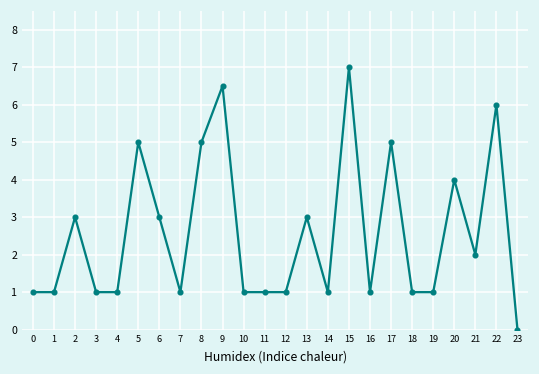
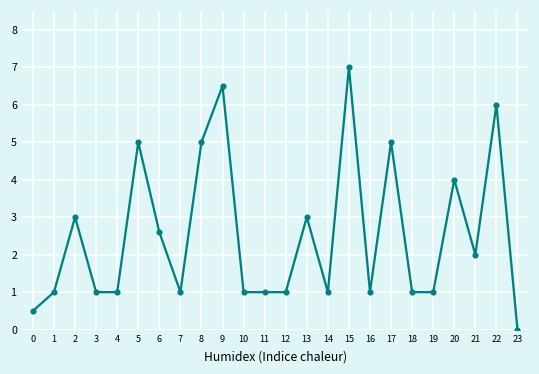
0: 1.0 -> 0.5
6: 3.0 -> 2.6
